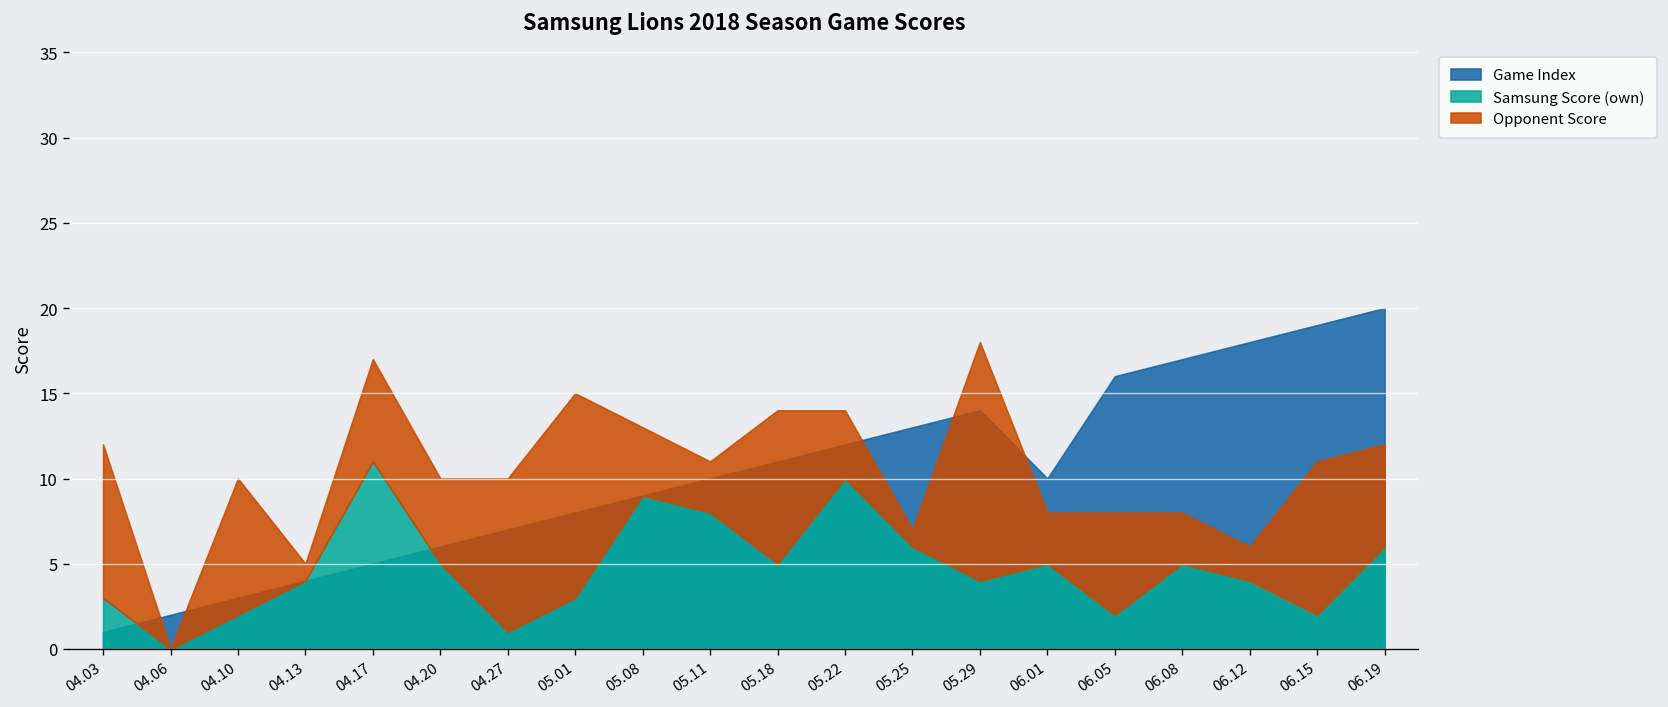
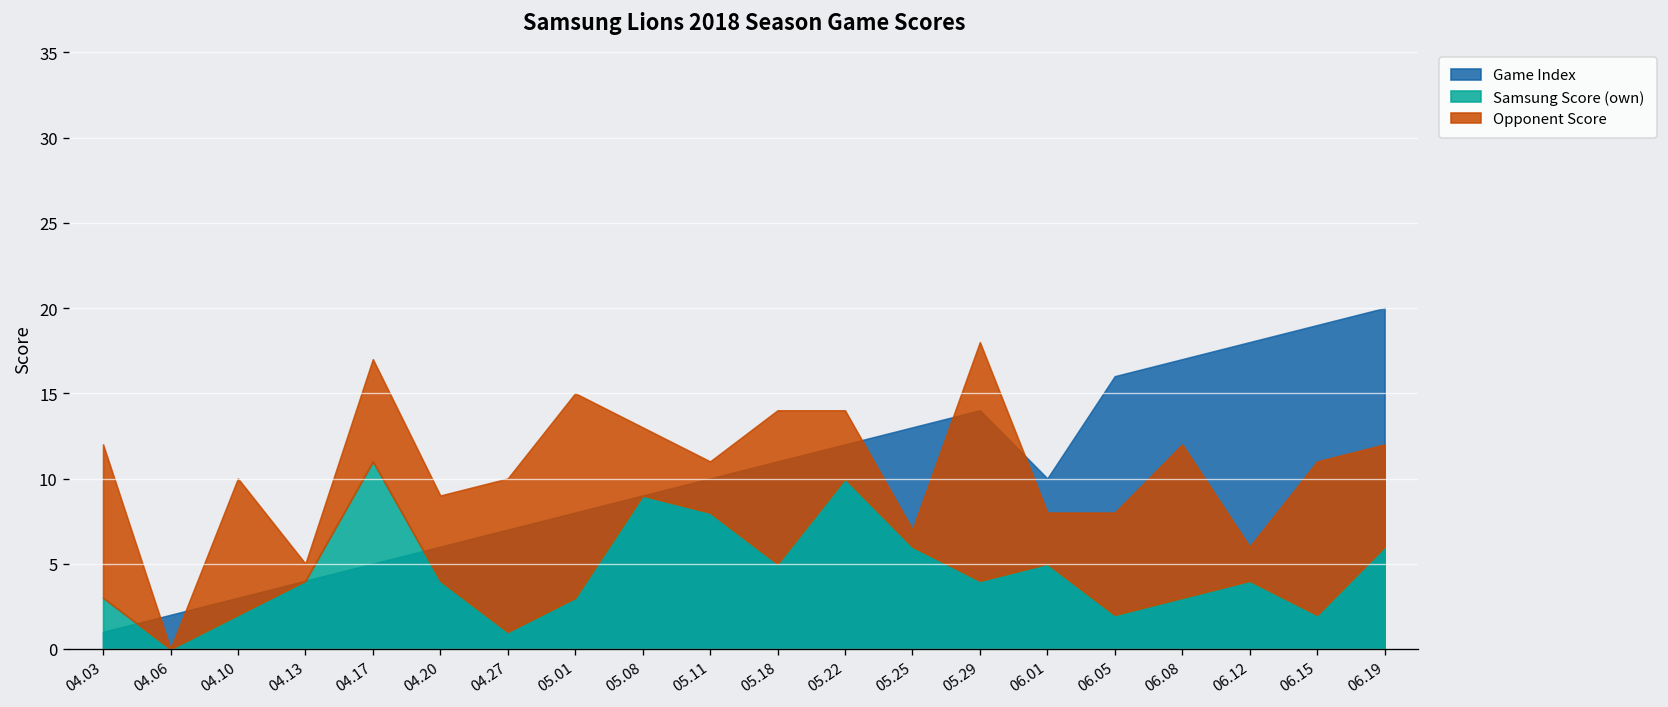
Samsung Score (own), 04.20: 5 -> 4
Samsung Score (own), 06.08: 5 -> 3
Opponent Score, 06.08: 3 -> 9
